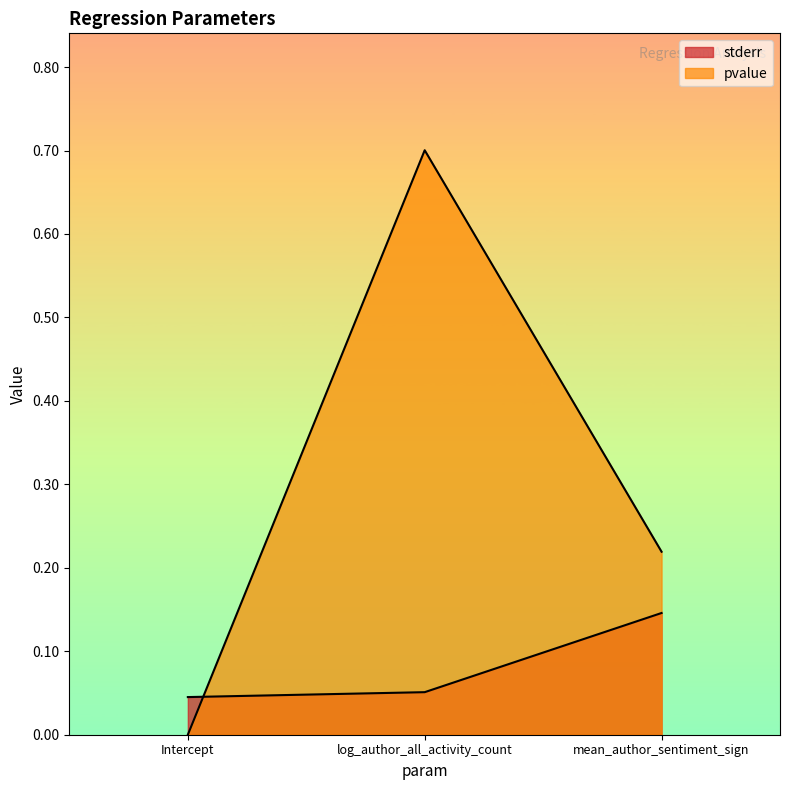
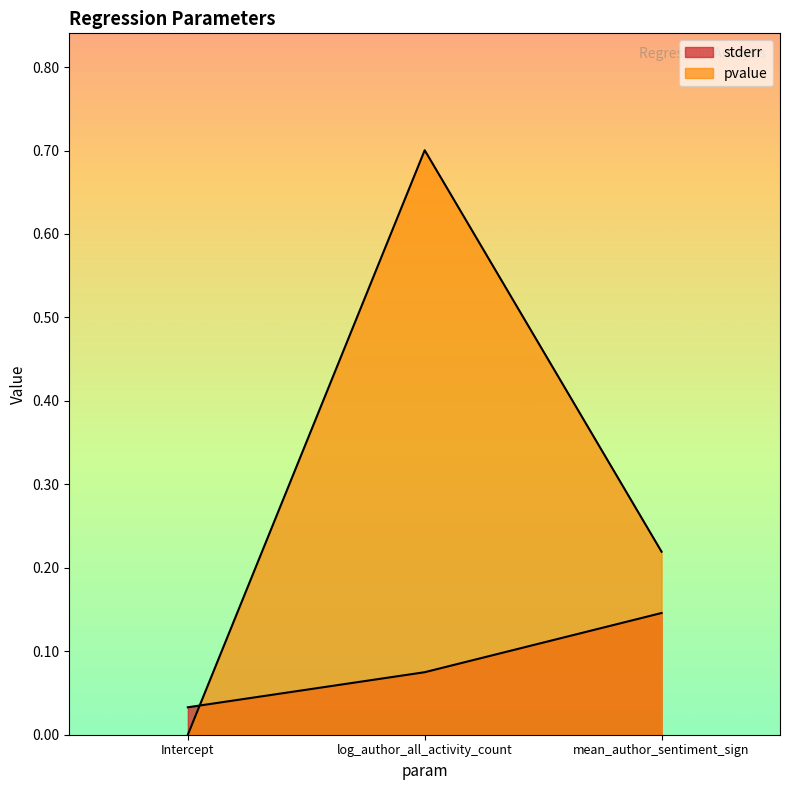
stderr, Intercept: 0.05 -> 0.03
stderr, log_author_all_activity_count: 0.05 -> 0.07
